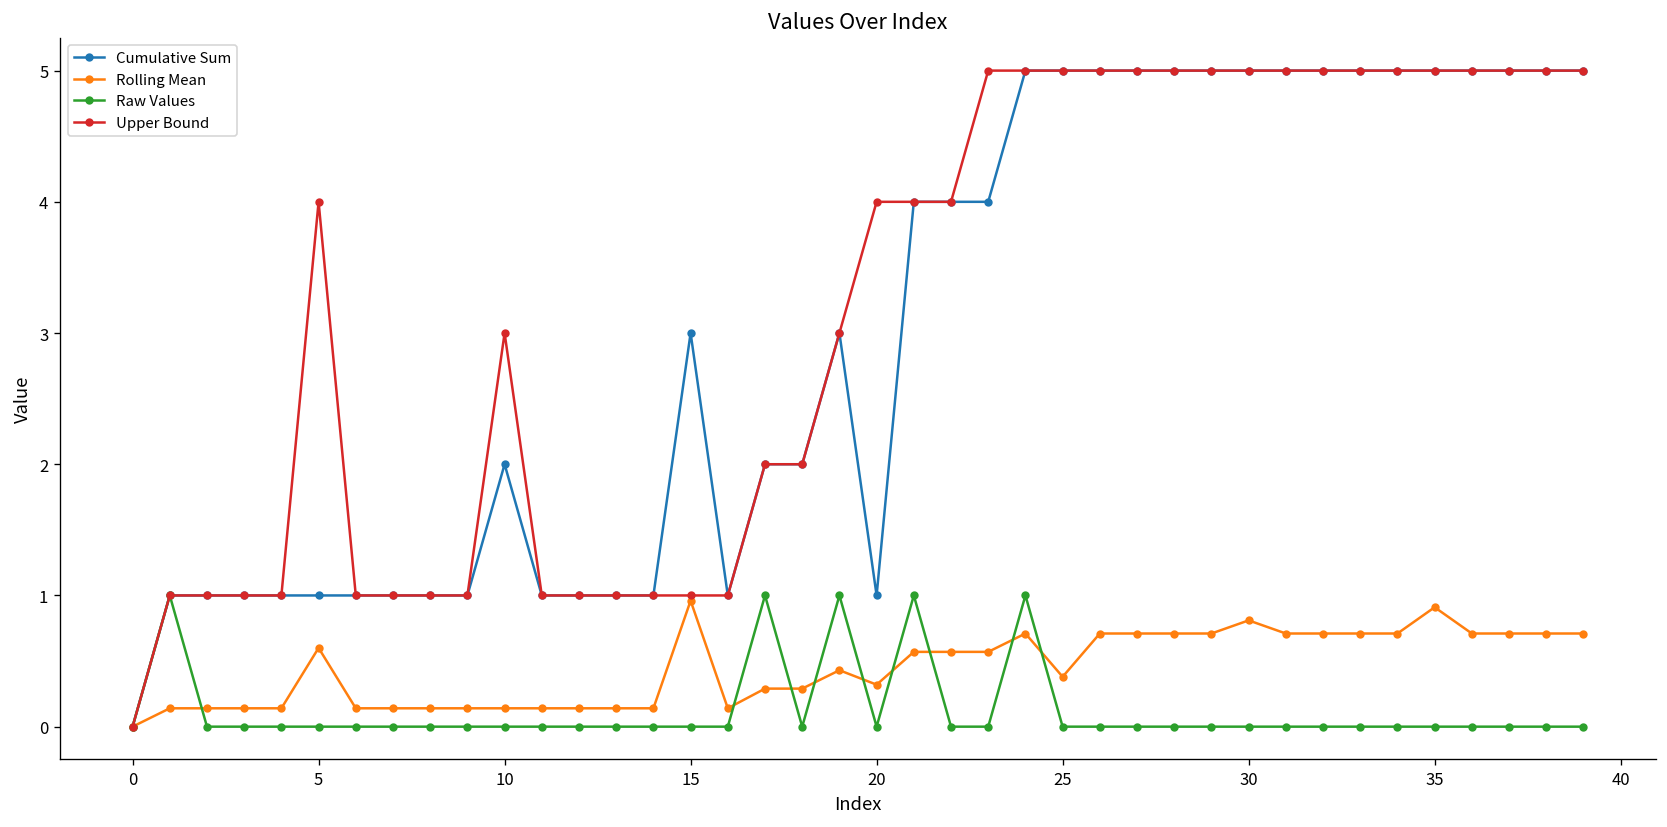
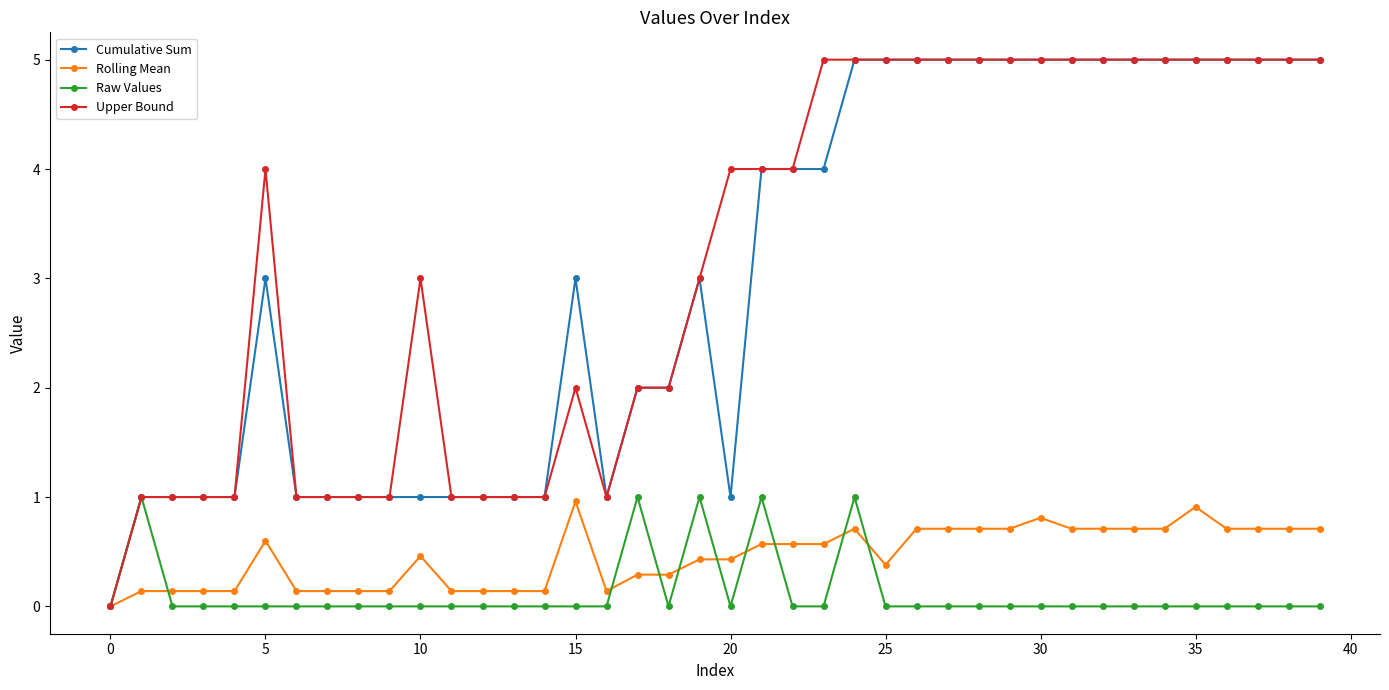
Cumulative Sum, 5: 1 -> 3
Cumulative Sum, 10: 2 -> 1
Rolling Mean, 10: 0.14 -> 0.46
Upper Bound, 15: 1 -> 2
Rolling Mean, 20: 0.32 -> 0.43
